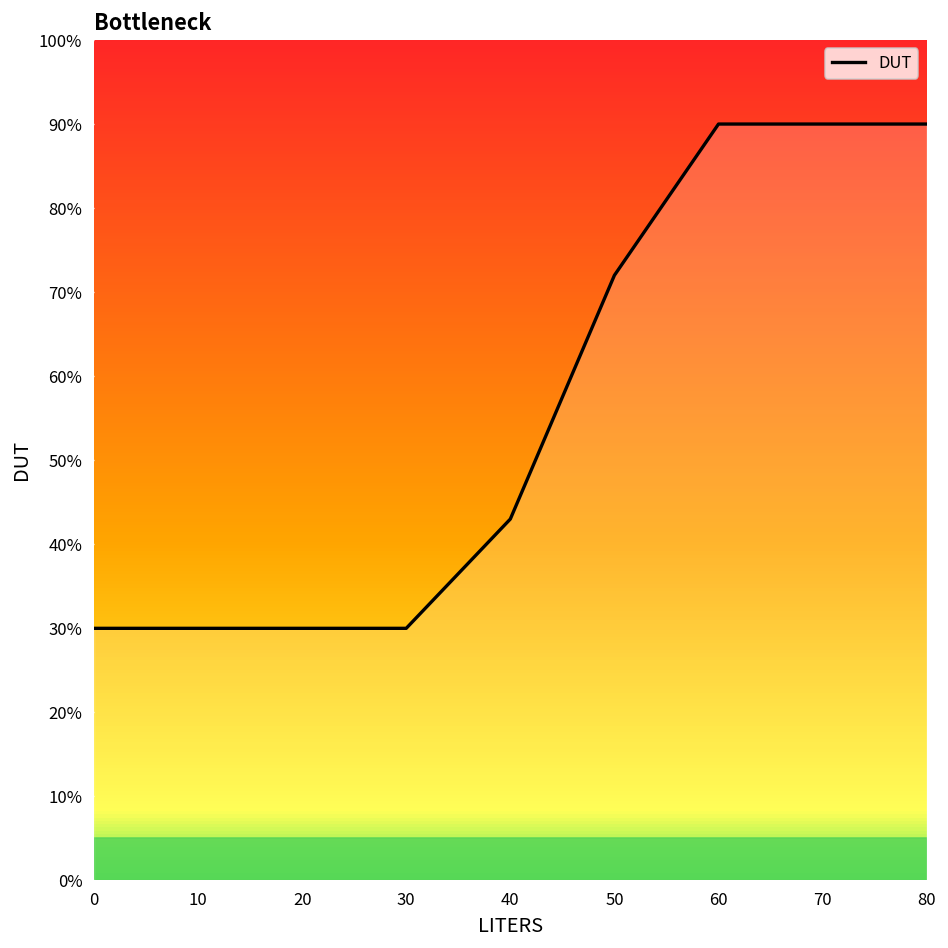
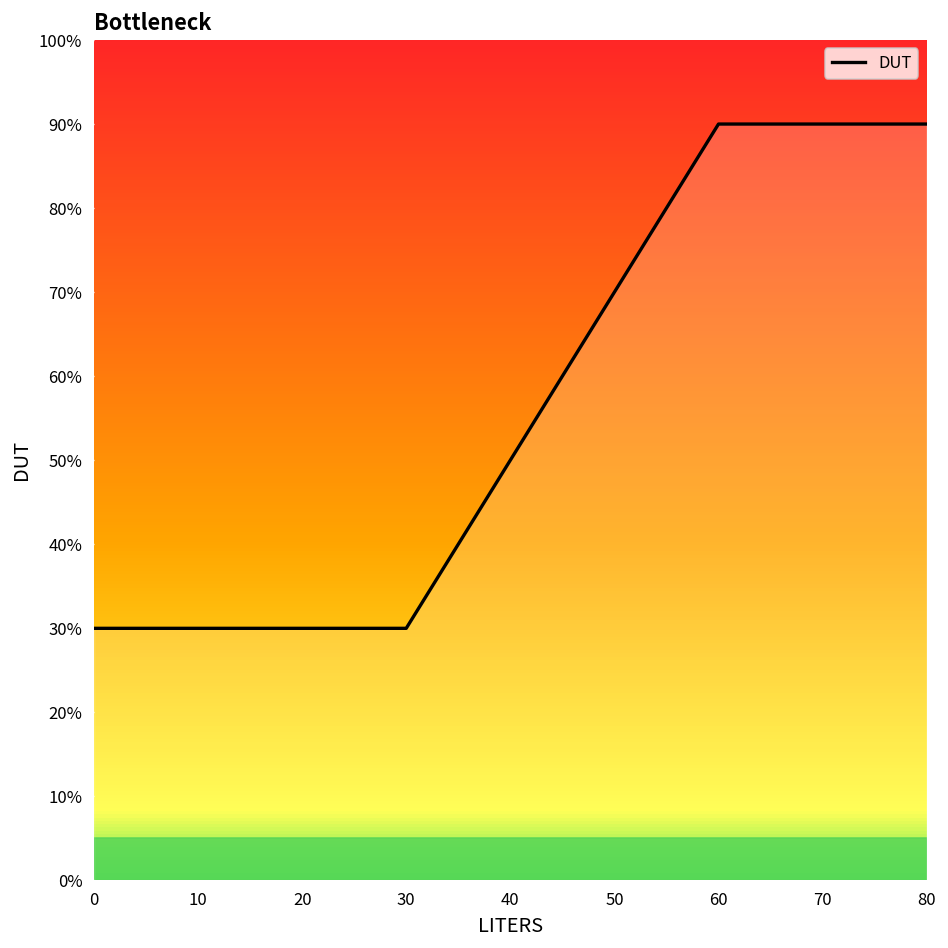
40: 43% -> 50%
50: 72% -> 70%
